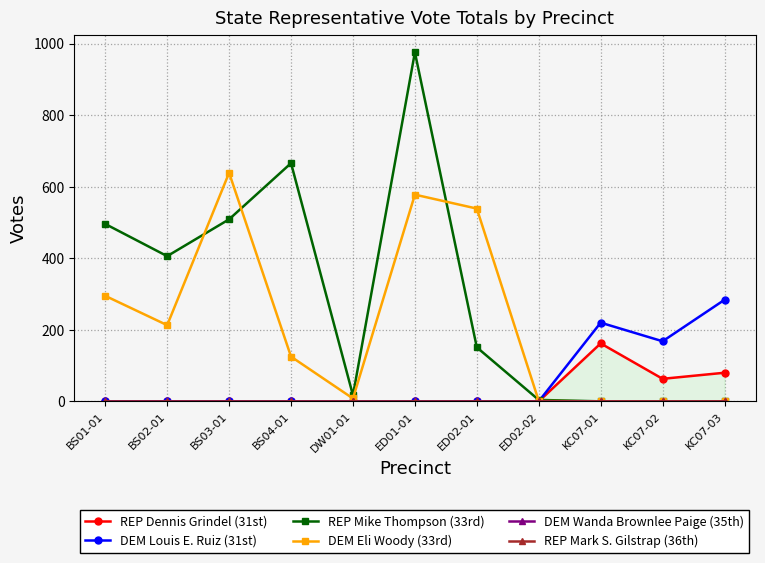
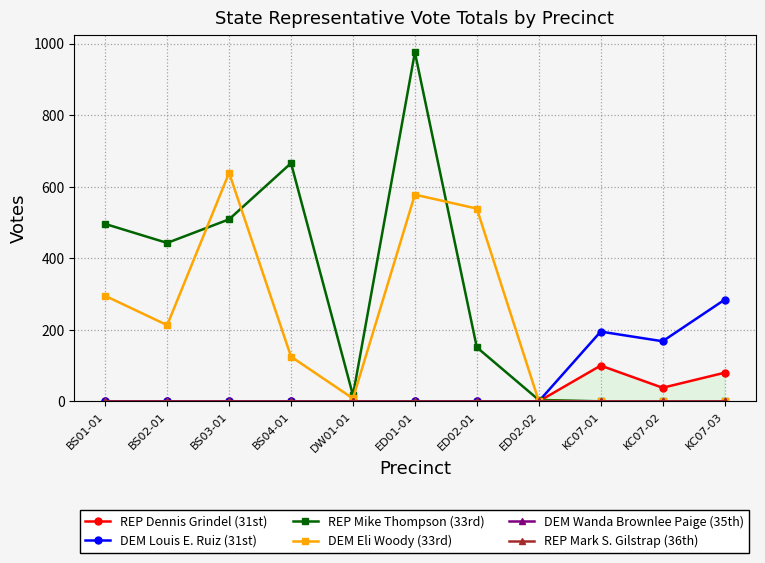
REP Mike Thompson (33rd), BS02-01: 410 -> 440
REP Dennis Grindel (31st), KC07-01: 160 -> 100
DEM Louis E. Ruiz (31st), KC07-01: 220 -> 200
REP Dennis Grindel (31st), KC07-02: 60 -> 40
